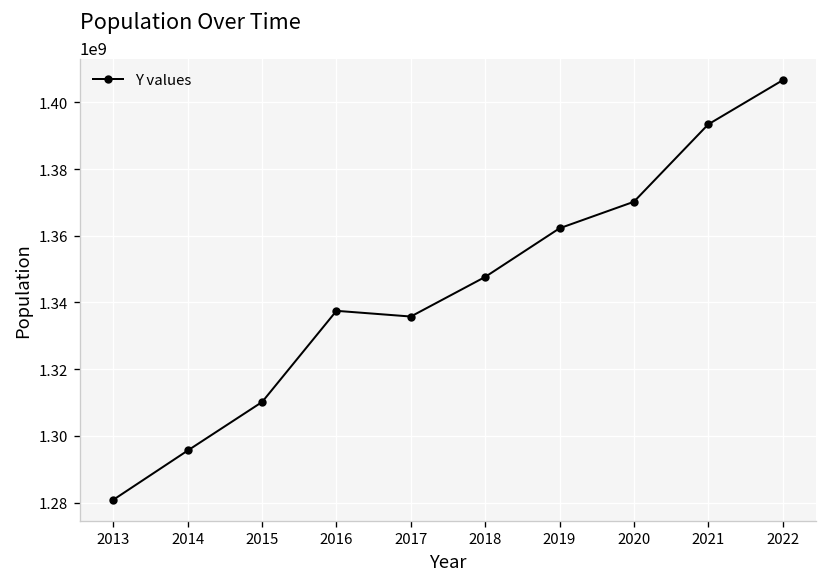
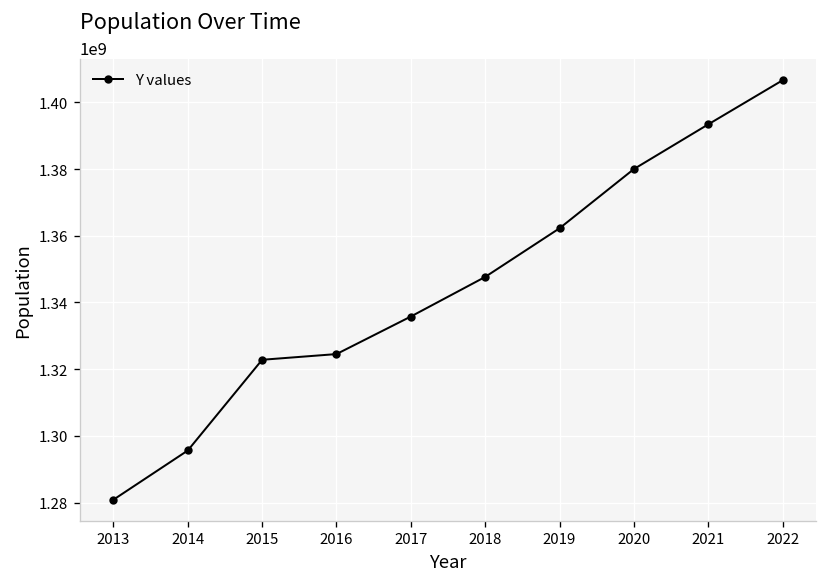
2015: 1310000000 -> 1323000000
2016: 1337000000 -> 1325000000
2020: 1370000000 -> 1380000000
